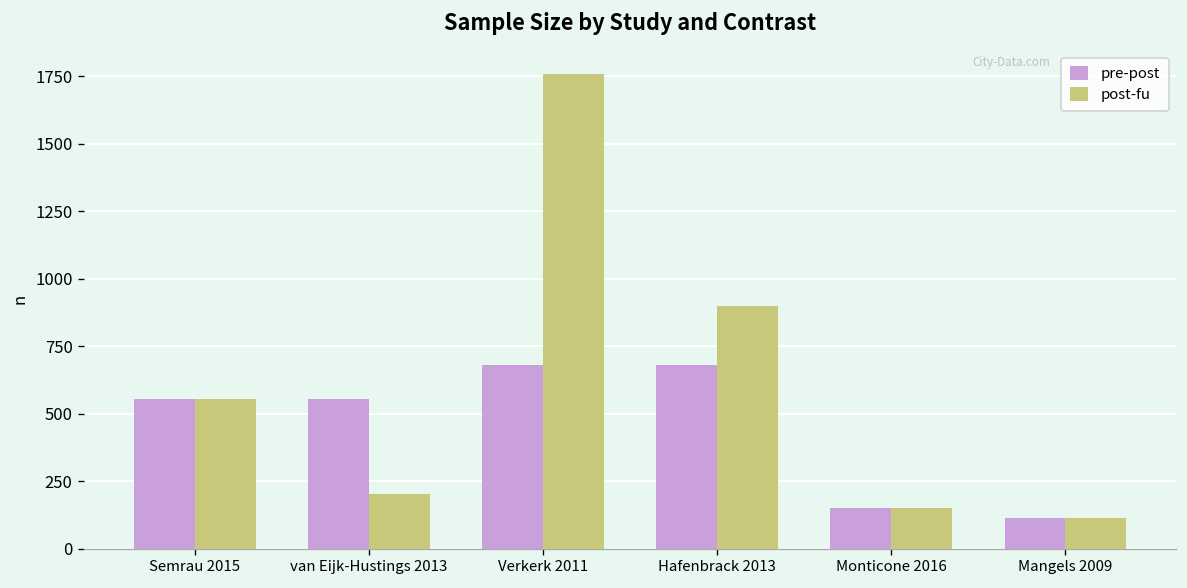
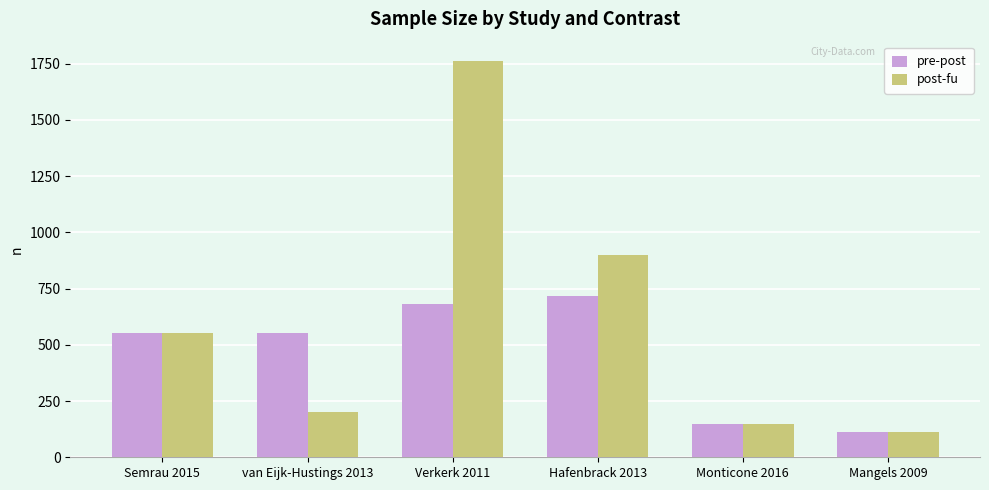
pre-post, Hafenbrack 2013: 680 -> 720
